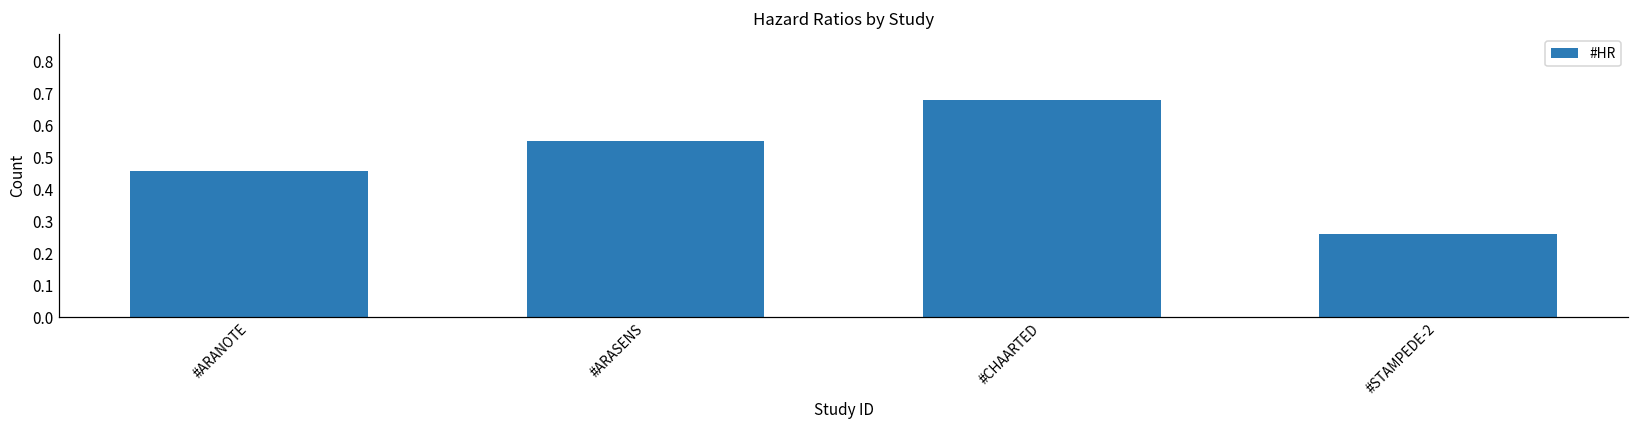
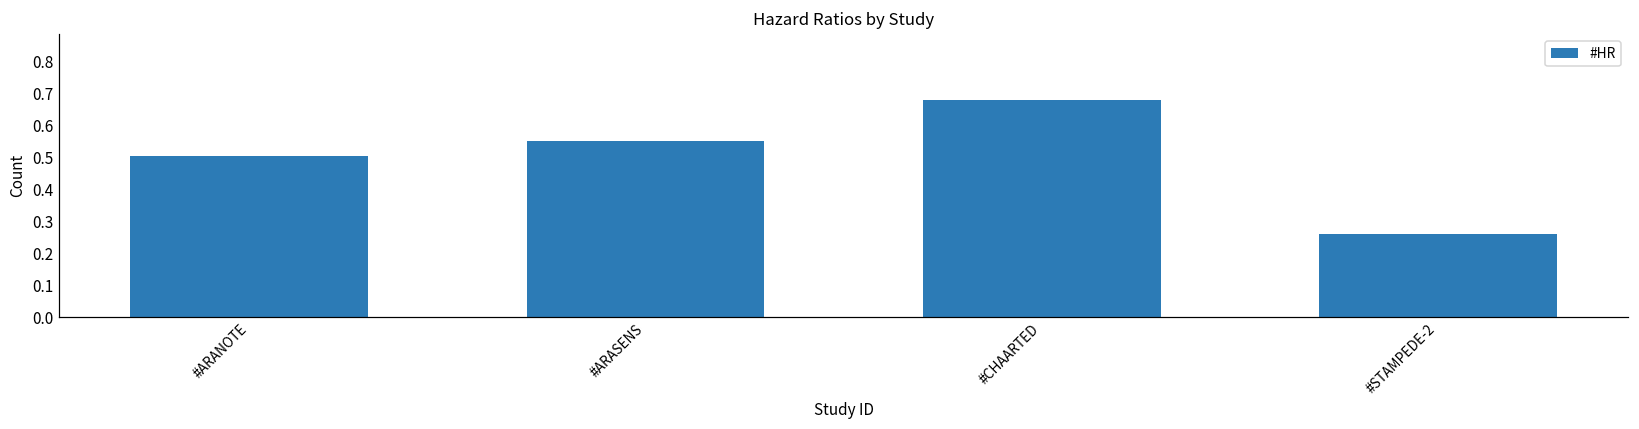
#ARANOTE: 0.46 -> 0.51
